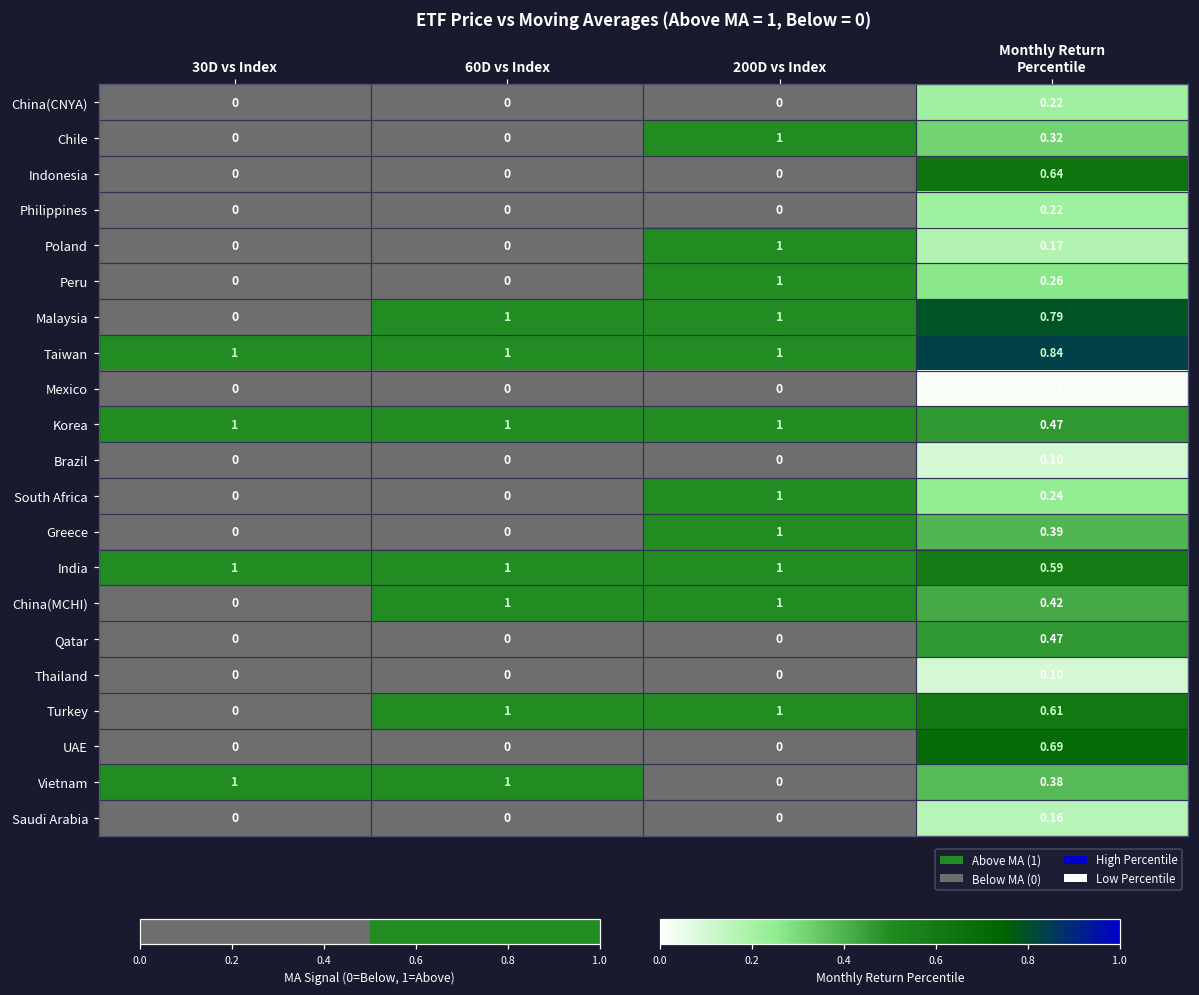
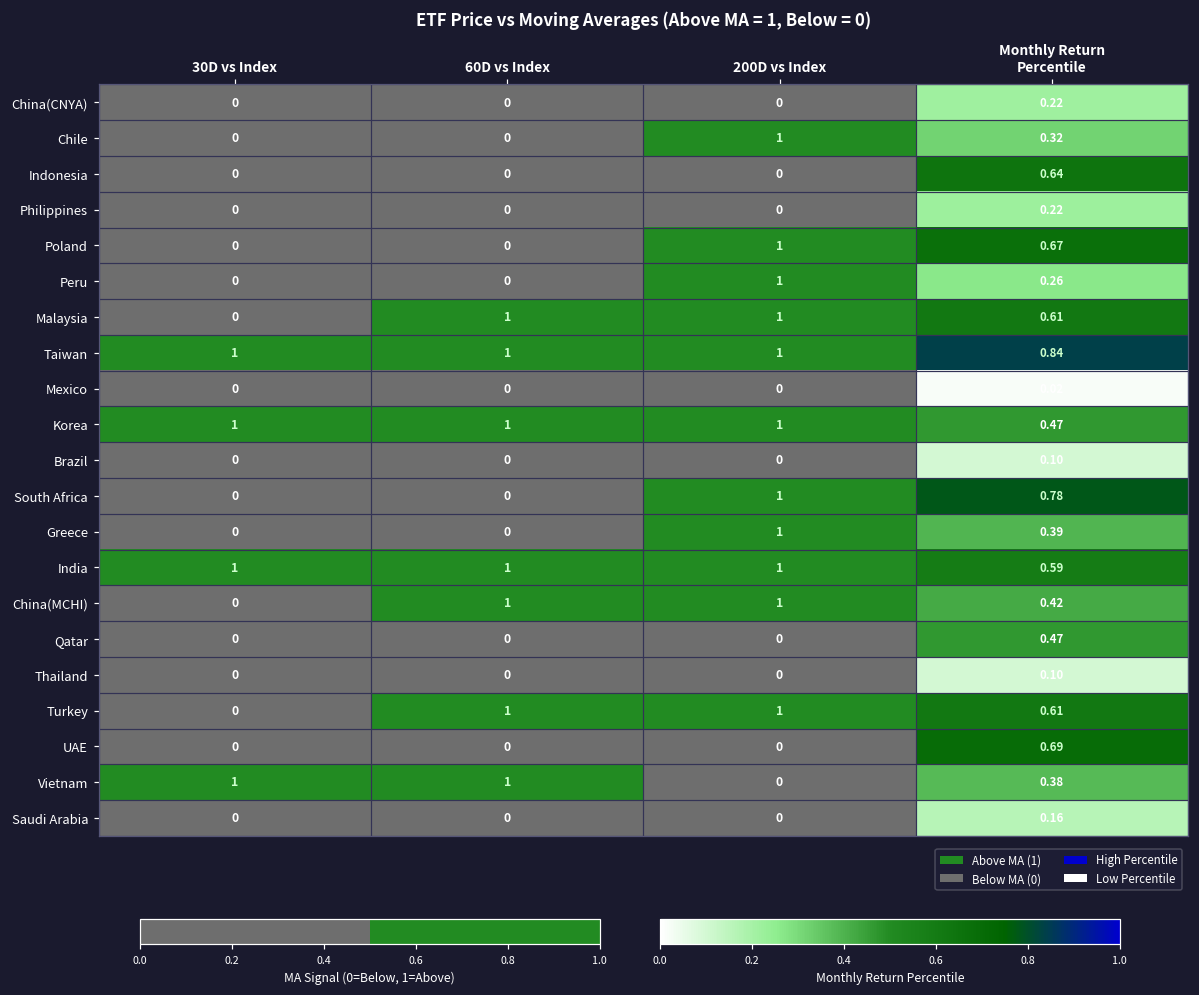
ETF Price vs Moving Averages (Above MA = 1, Below = 0), Poland, Monthly Return Percentile: 0.17 -> 0.67
ETF Price vs Moving Averages (Above MA = 1, Below = 0), Malaysia, Monthly Return Percentile: 0.79 -> 0.61
ETF Price vs Moving Averages (Above MA = 1, Below = 0), South Africa, Monthly Return Percentile: 0.24 -> 0.78
